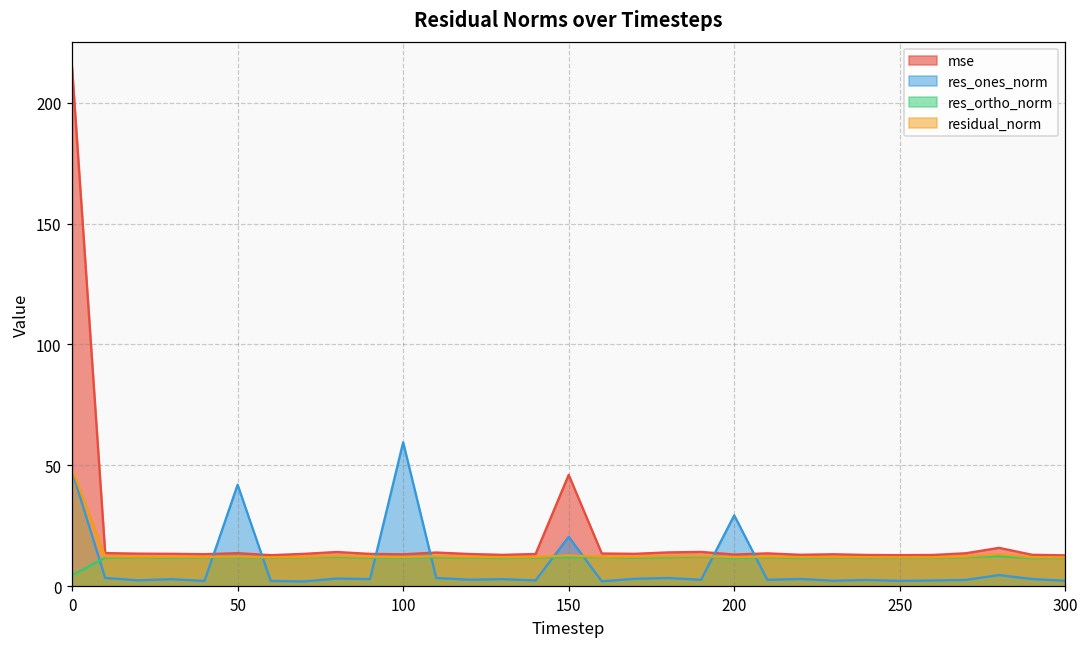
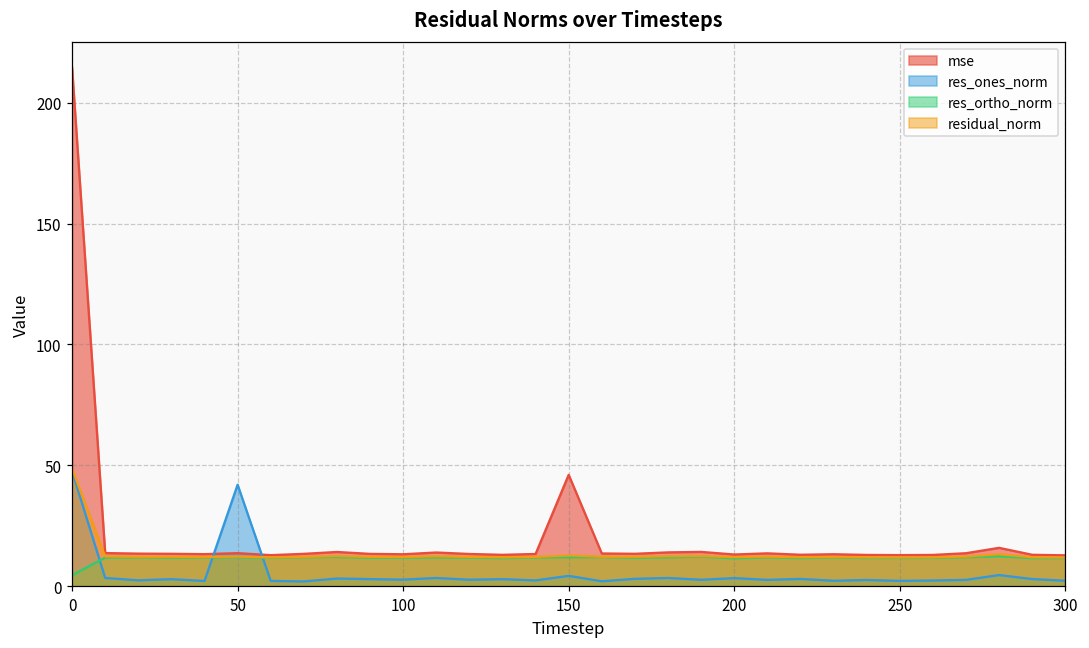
res_ones_norm, 100: 60 -> 3
res_ones_norm, 150: 20 -> 4
res_ones_norm, 200: 29 -> 3
